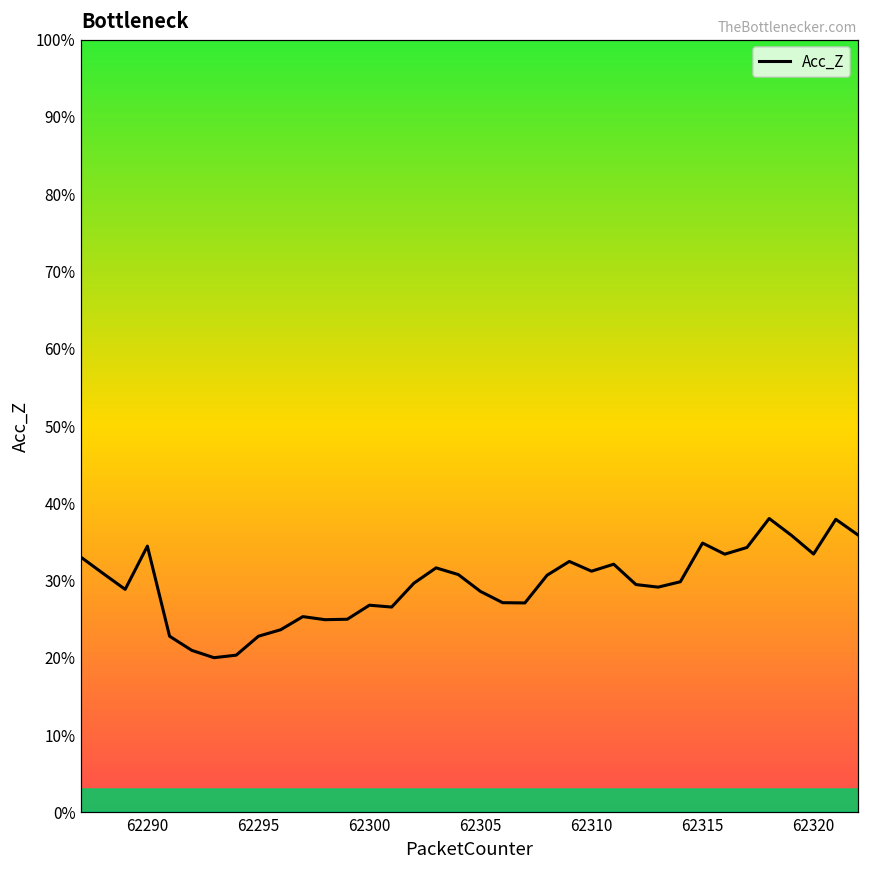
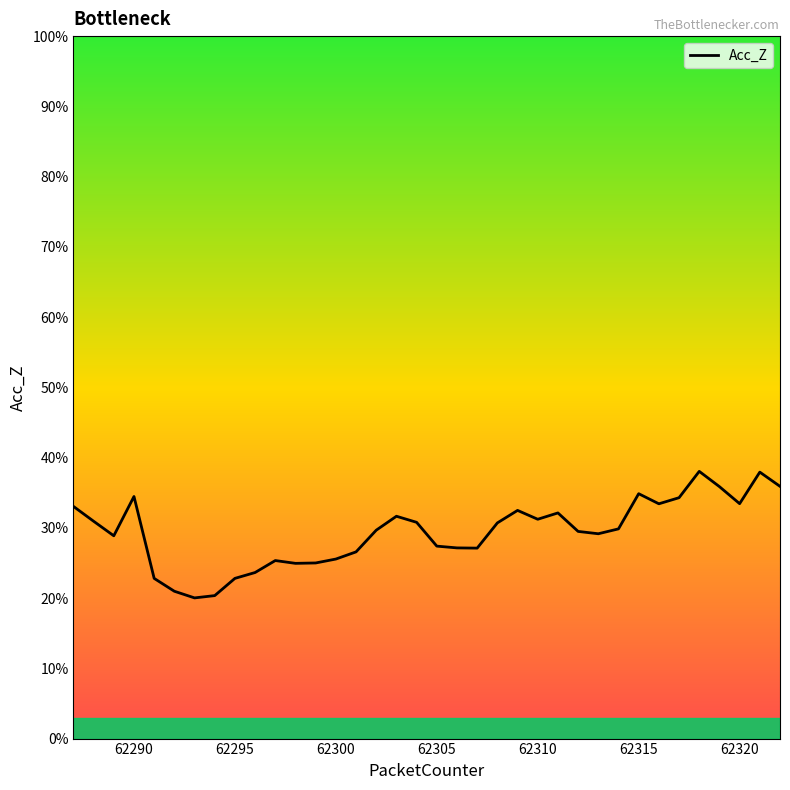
62300: 27% -> 26%
62305: 29% -> 27%
